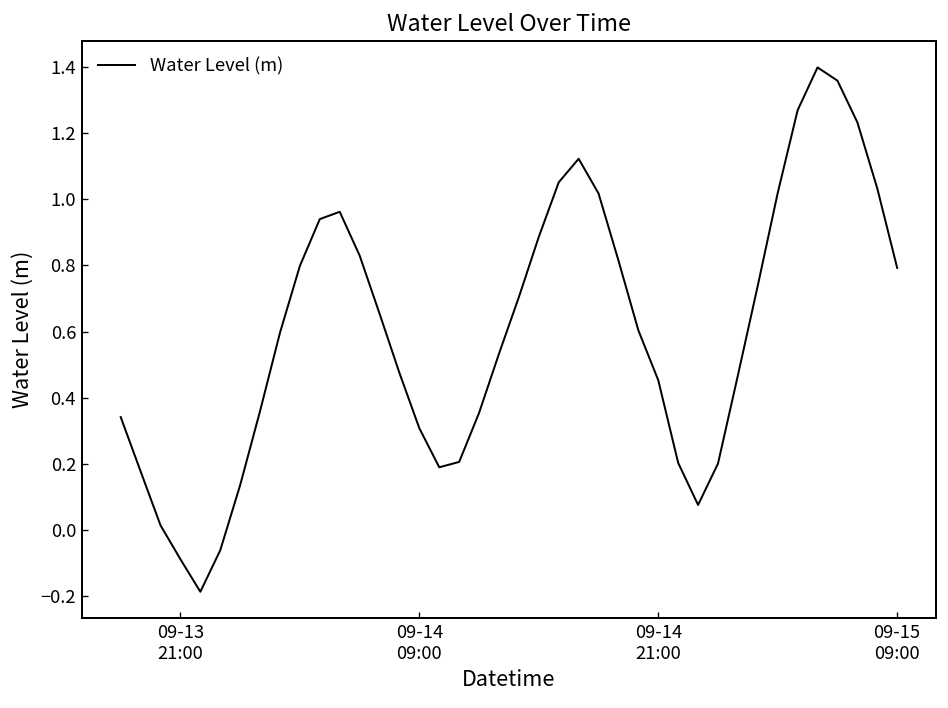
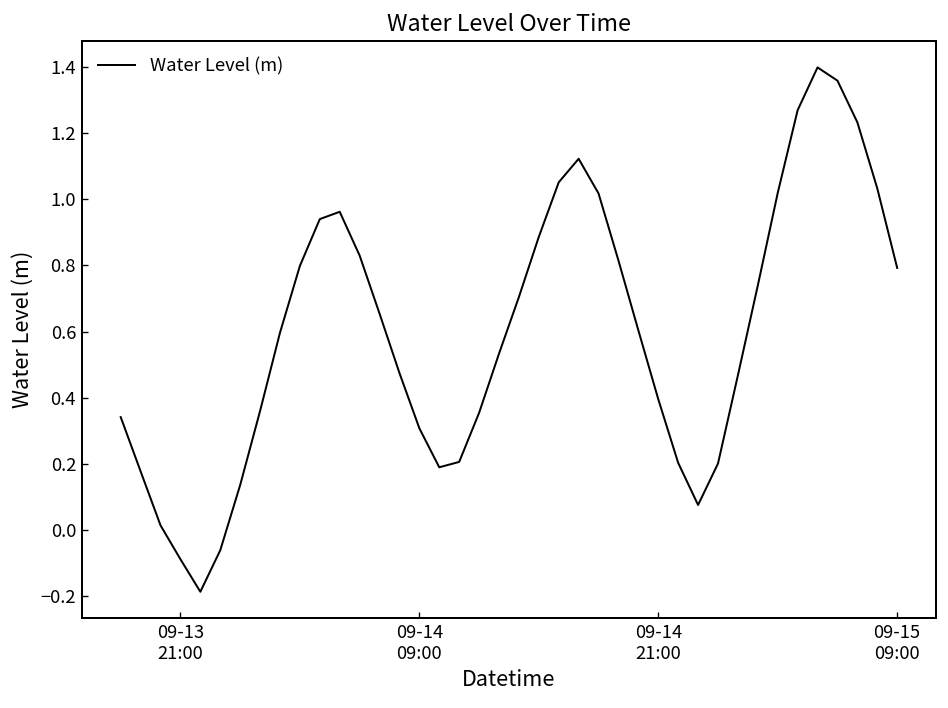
09-14 21:00: 0.45 -> 0.40
